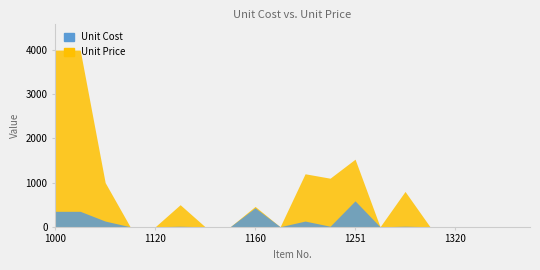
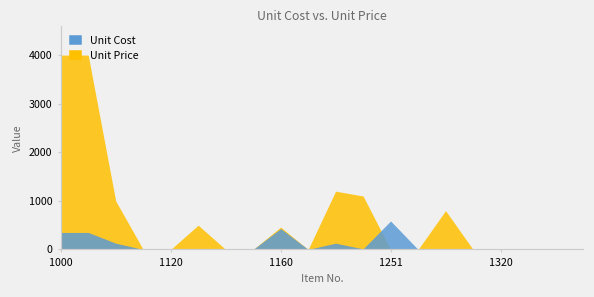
Unit Price, 1251: 1500 -> 0
